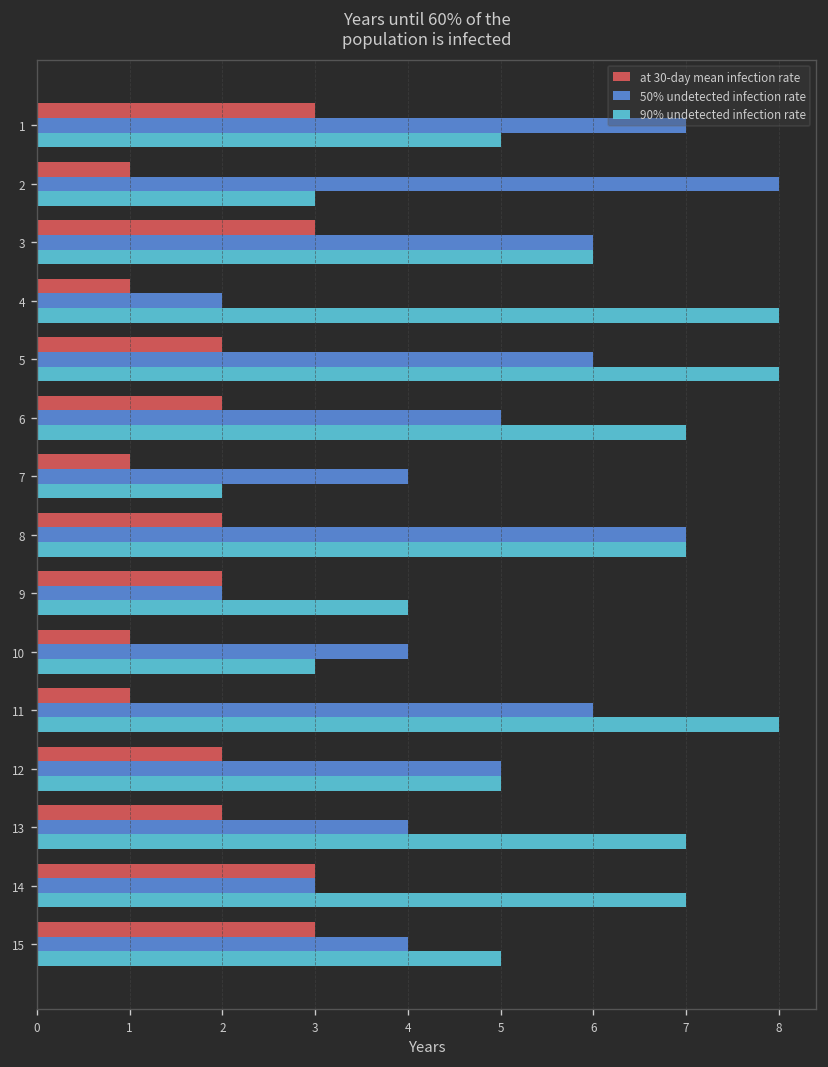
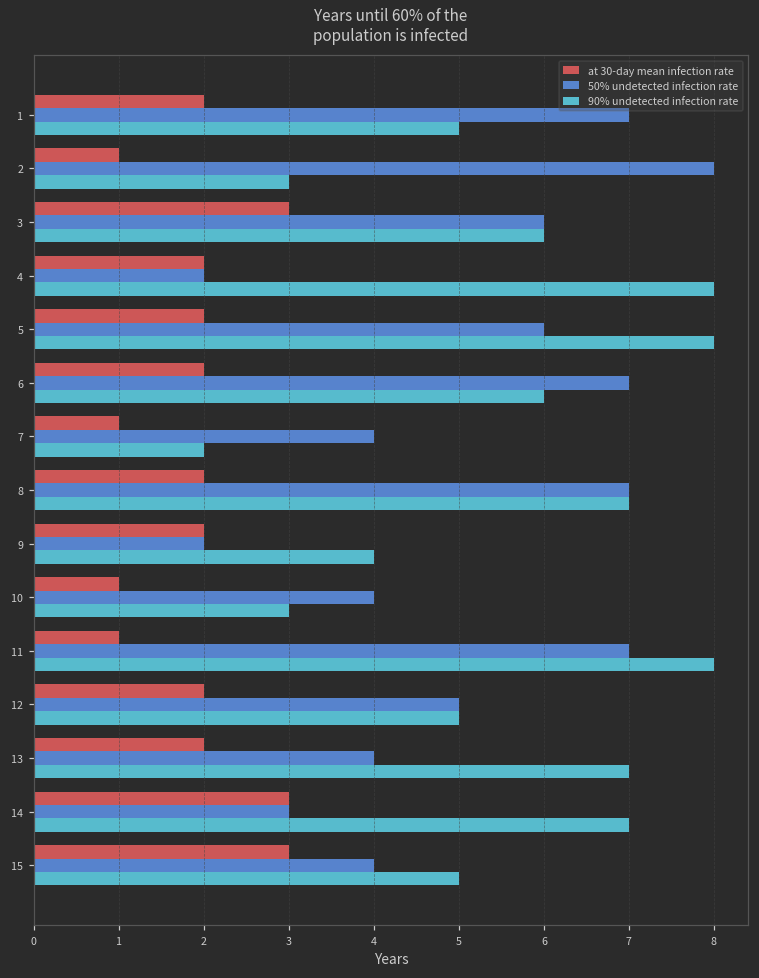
at 30-day mean infection rate, 1: 3 -> 2
at 30-day mean infection rate, 4: 1 -> 2
50% undetected infection rate, 6: 5 -> 7
90% undetected infection rate, 6: 7 -> 6
50% undetected infection rate, 11: 6 -> 7
